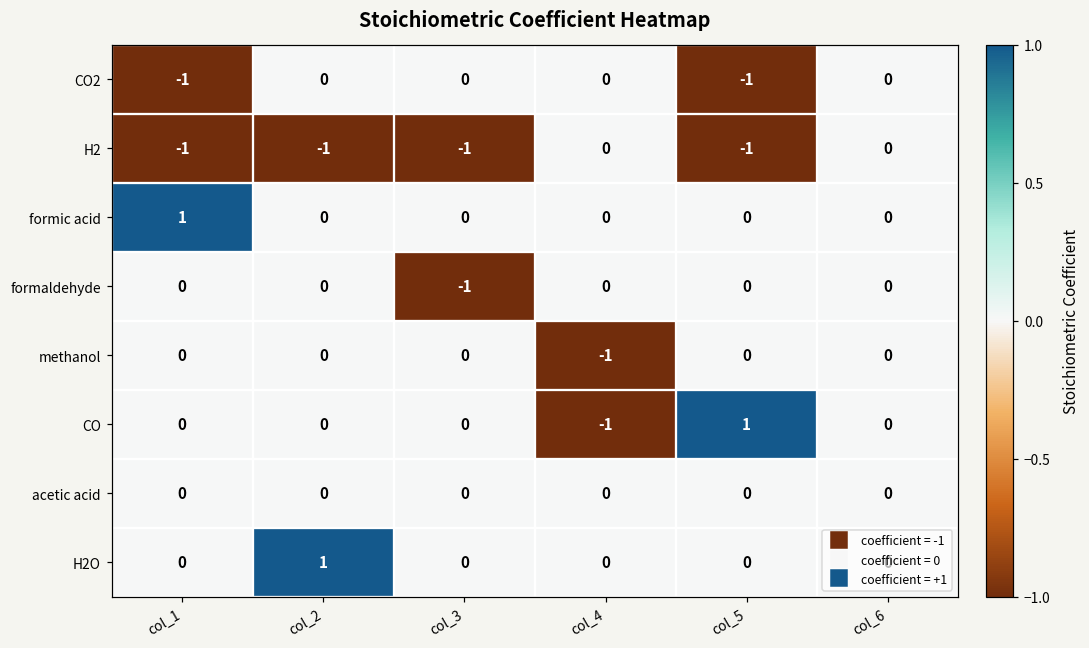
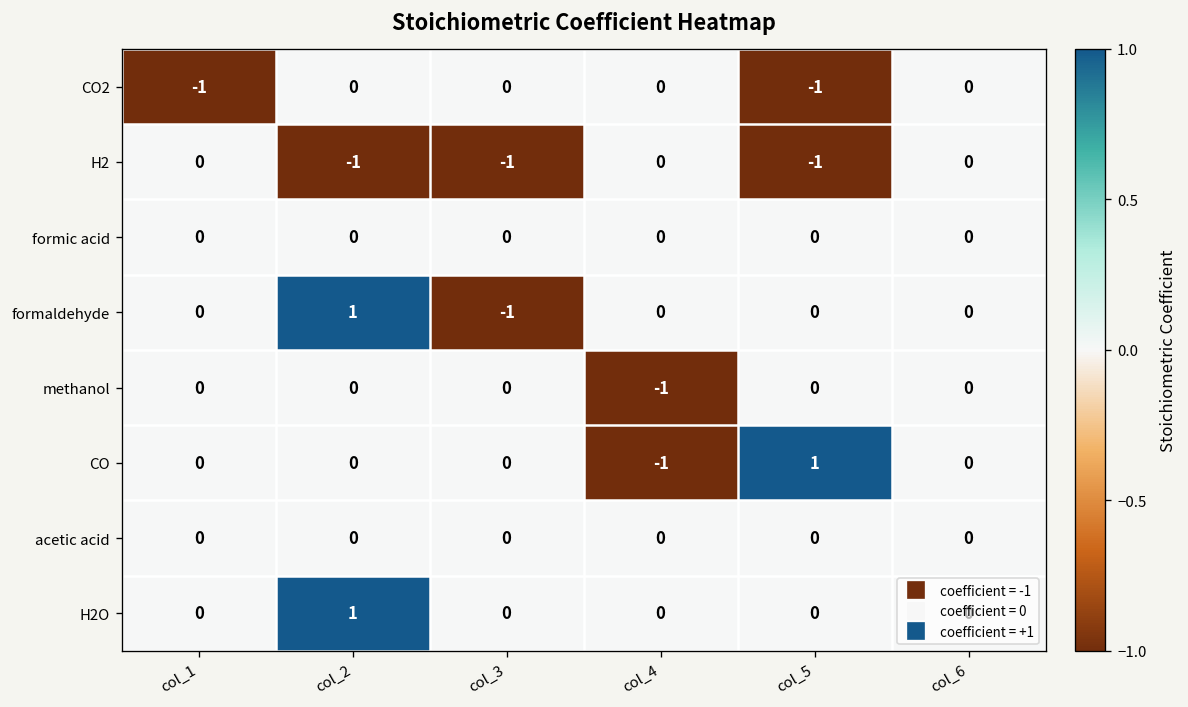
H2, col_1: -1 -> 0
formic acid, col_1: 1 -> 0
formaldehyde, col_2: 0 -> 1
